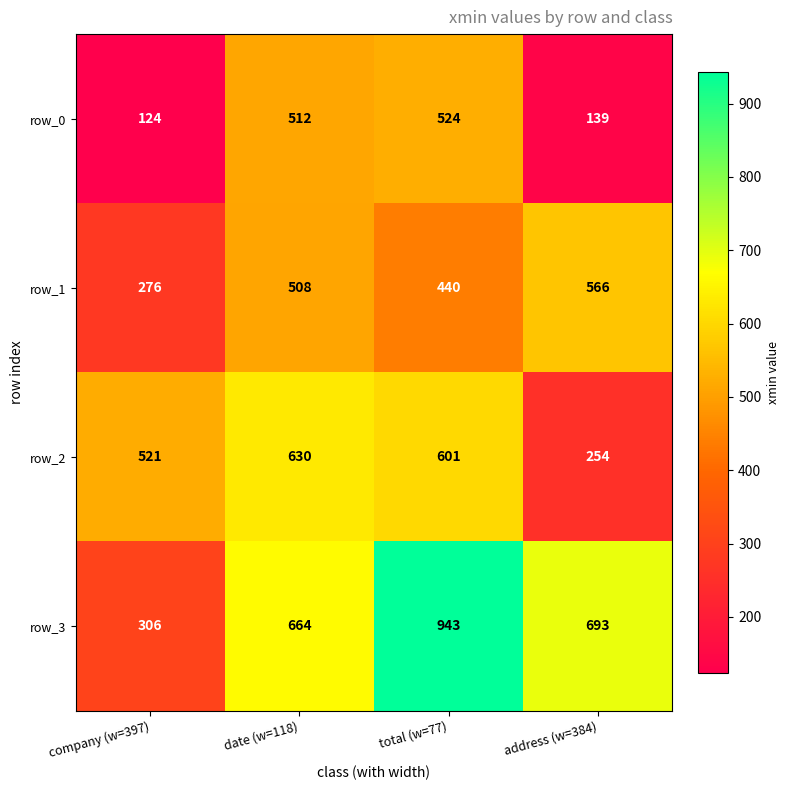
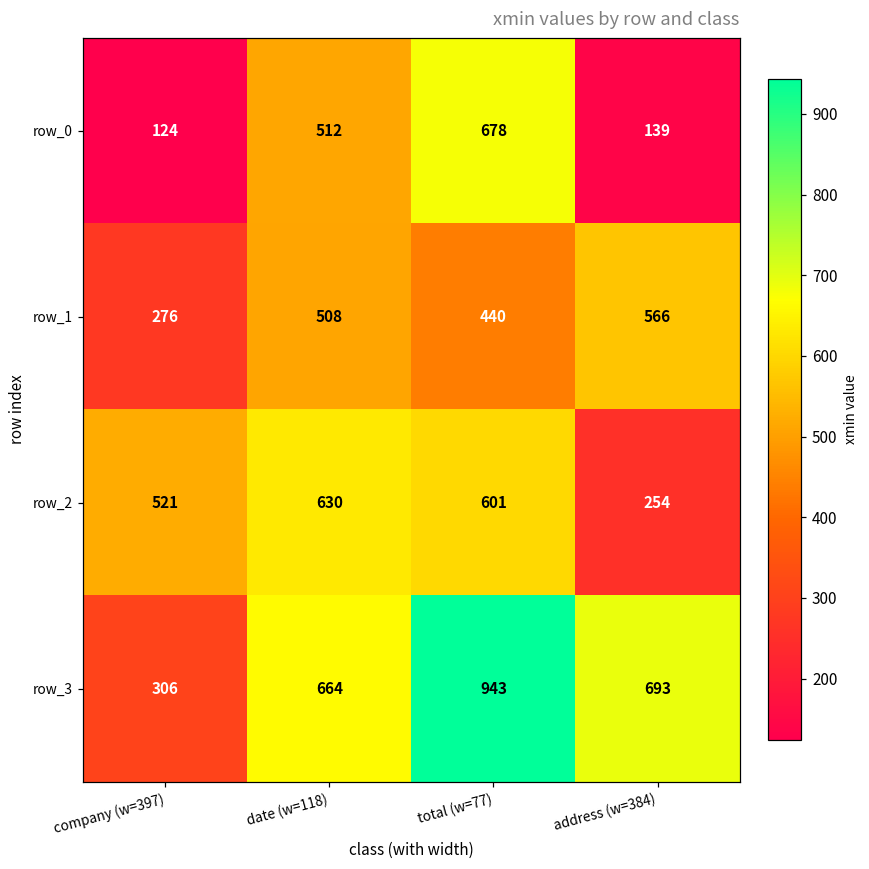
row_0, total (w=77): 524 -> 678
